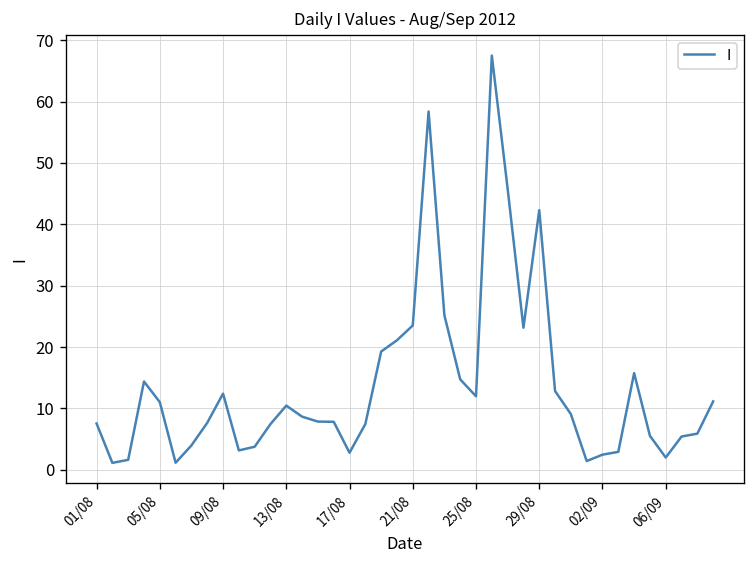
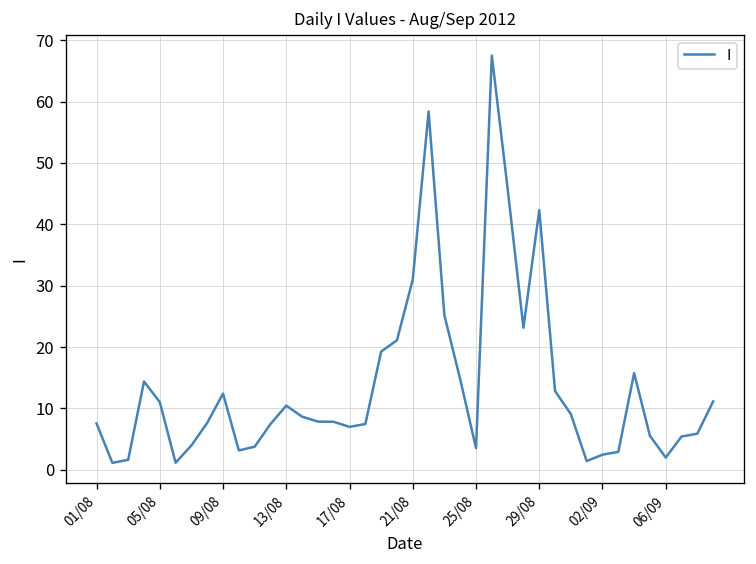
17/08: 3 -> 7
21/08: 24 -> 31
25/08: 12 -> 4
